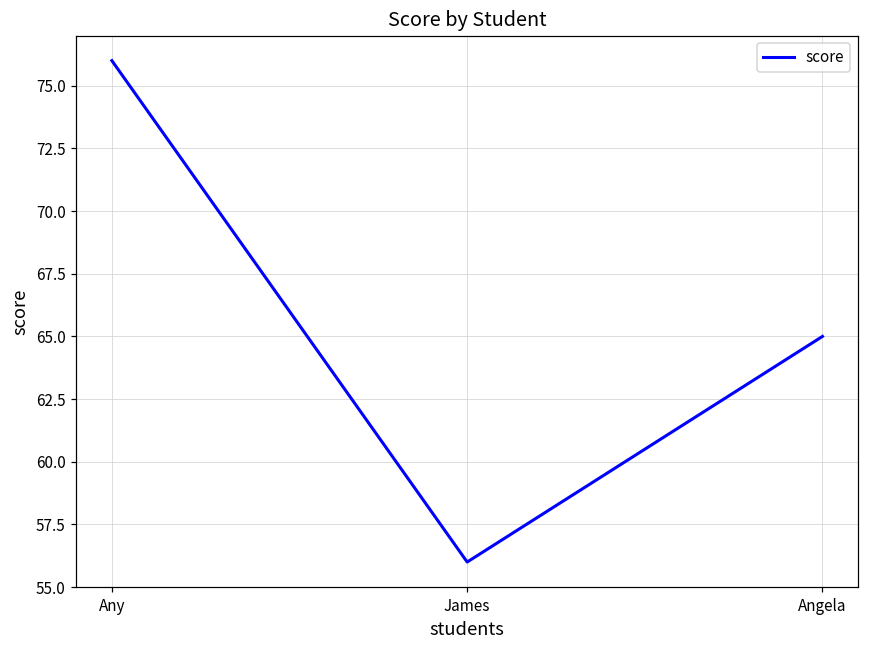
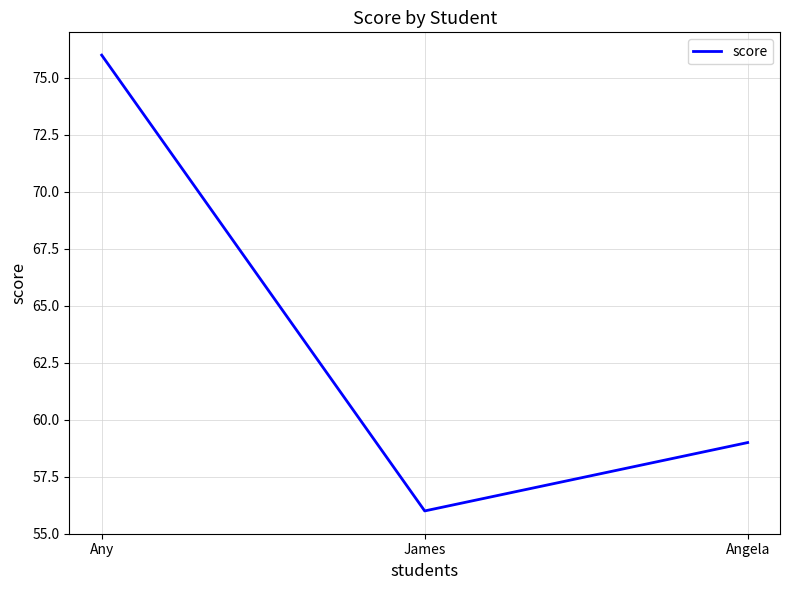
Angela: 65 -> 59
